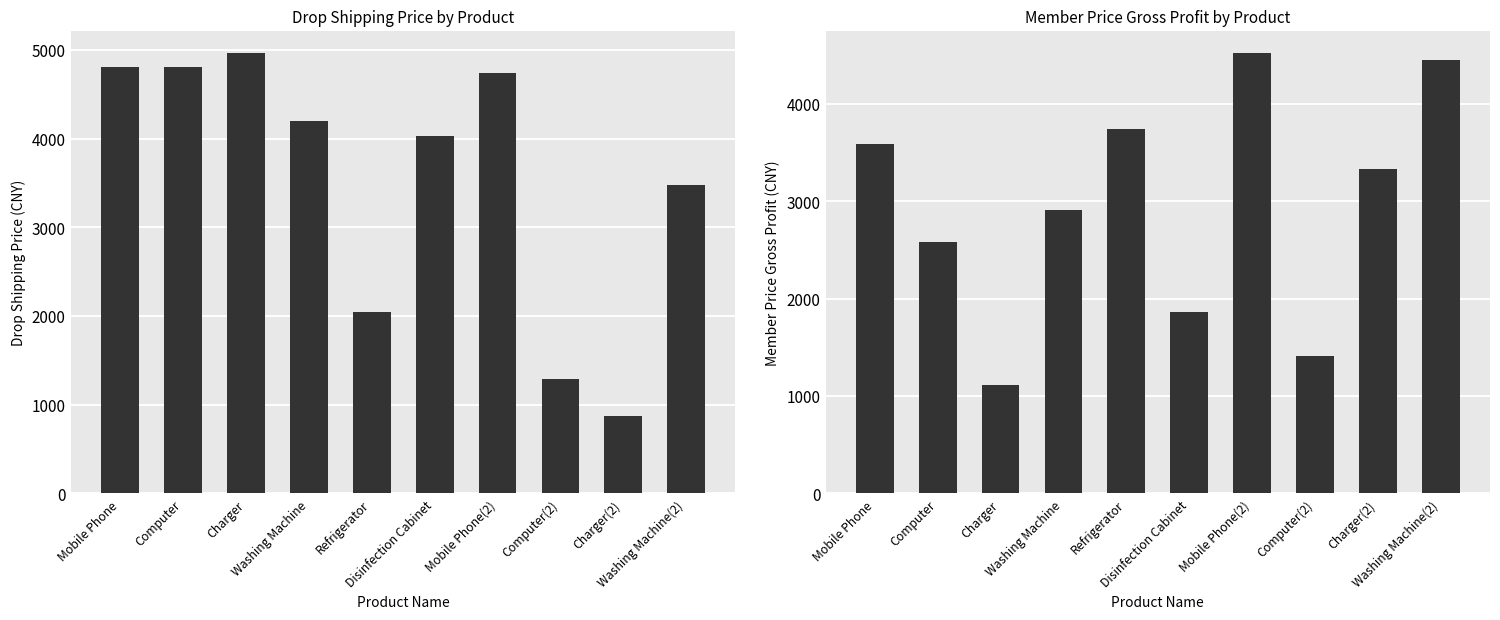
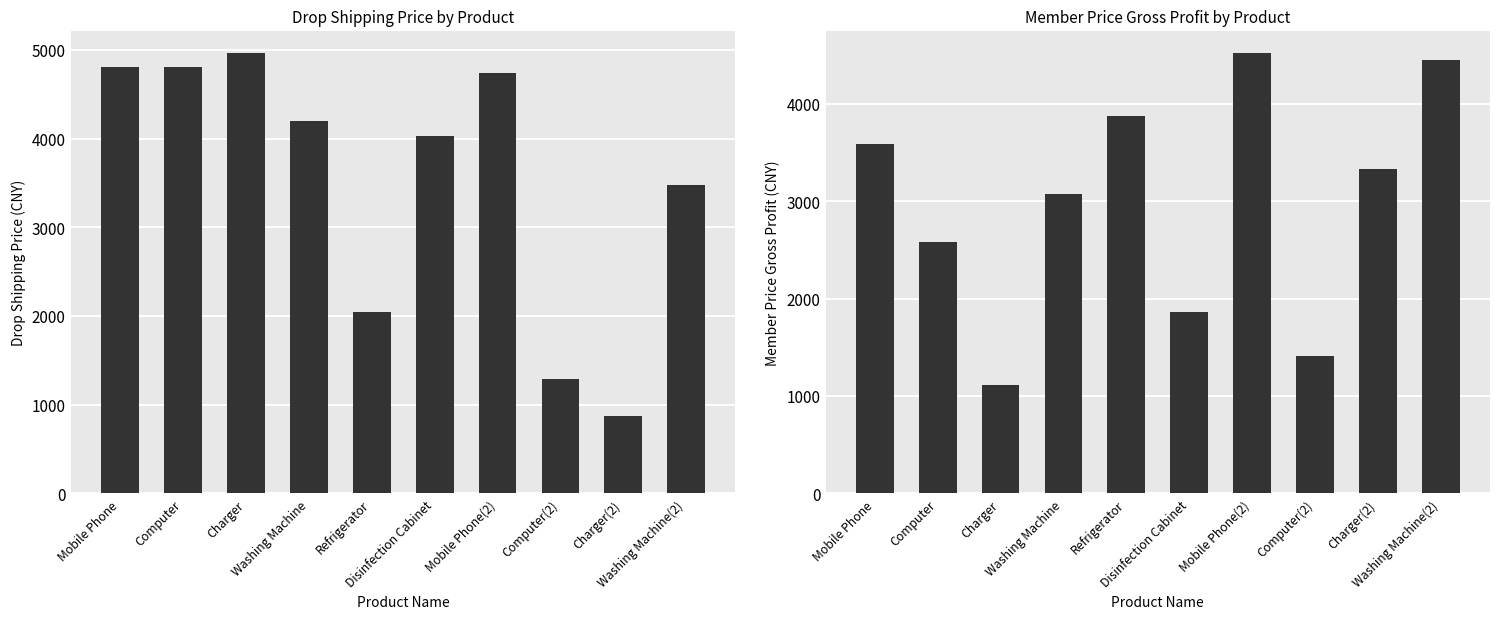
Member Price Gross Profit by Product, Washing Machine: 2900 -> 3100
Member Price Gross Profit by Product, Refrigerator: 3700 -> 3900
